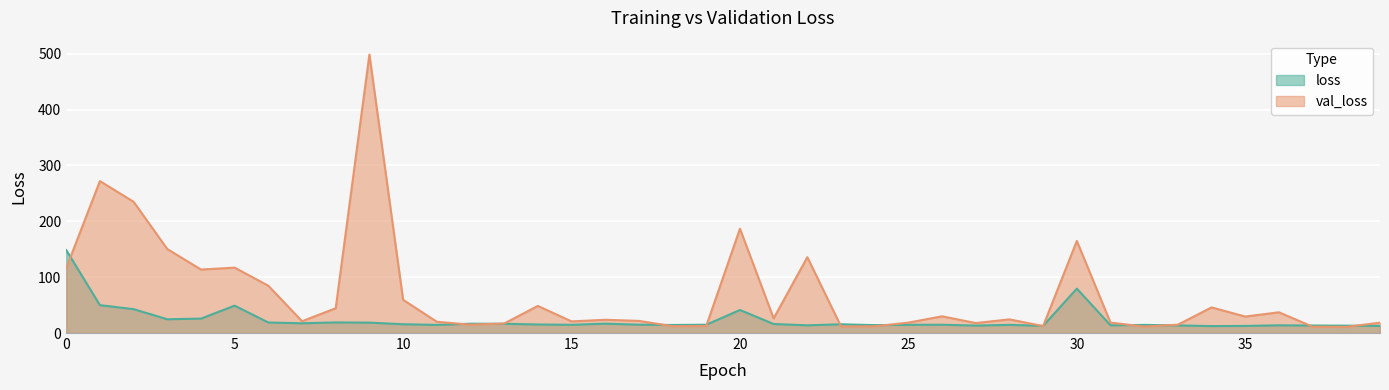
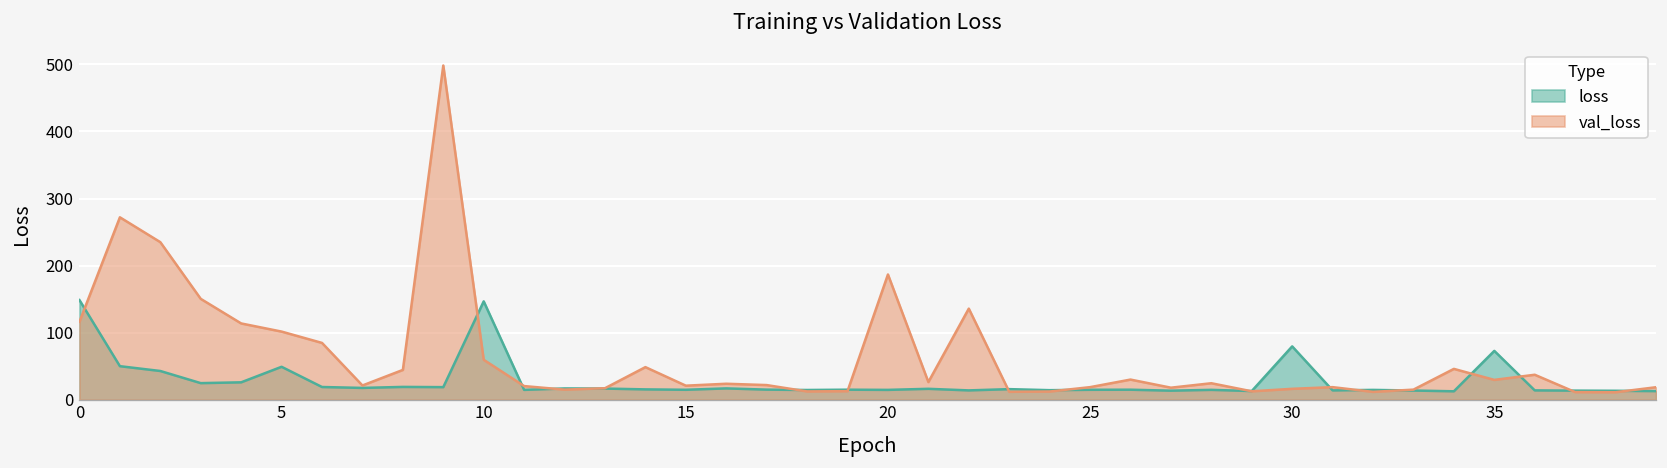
val_loss, 5: 120 -> 100
loss, 10: 20 -> 150
loss, 20: 40 -> 10
val_loss, 30: 160 -> 20
loss, 35: 10 -> 70
